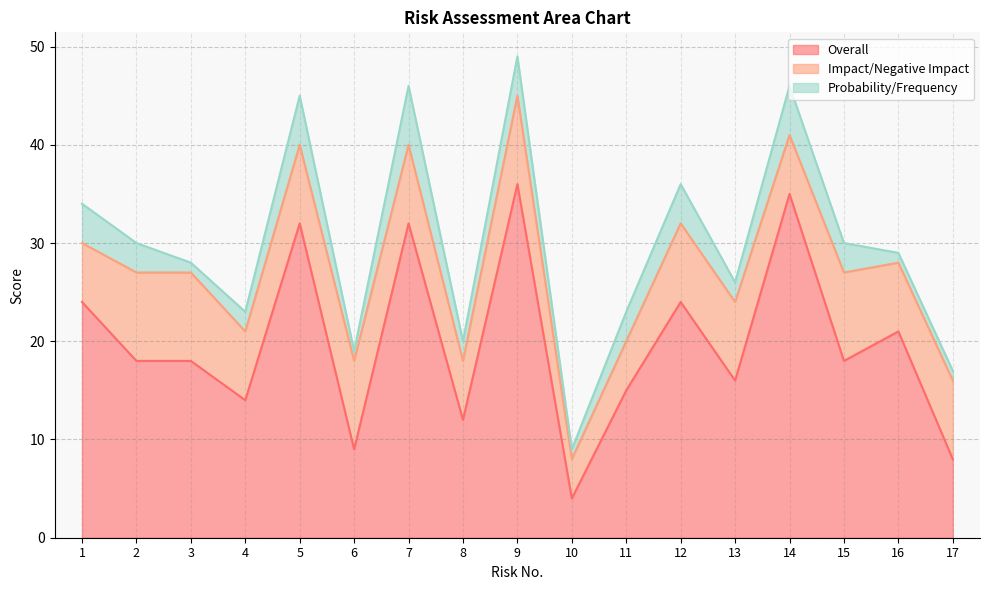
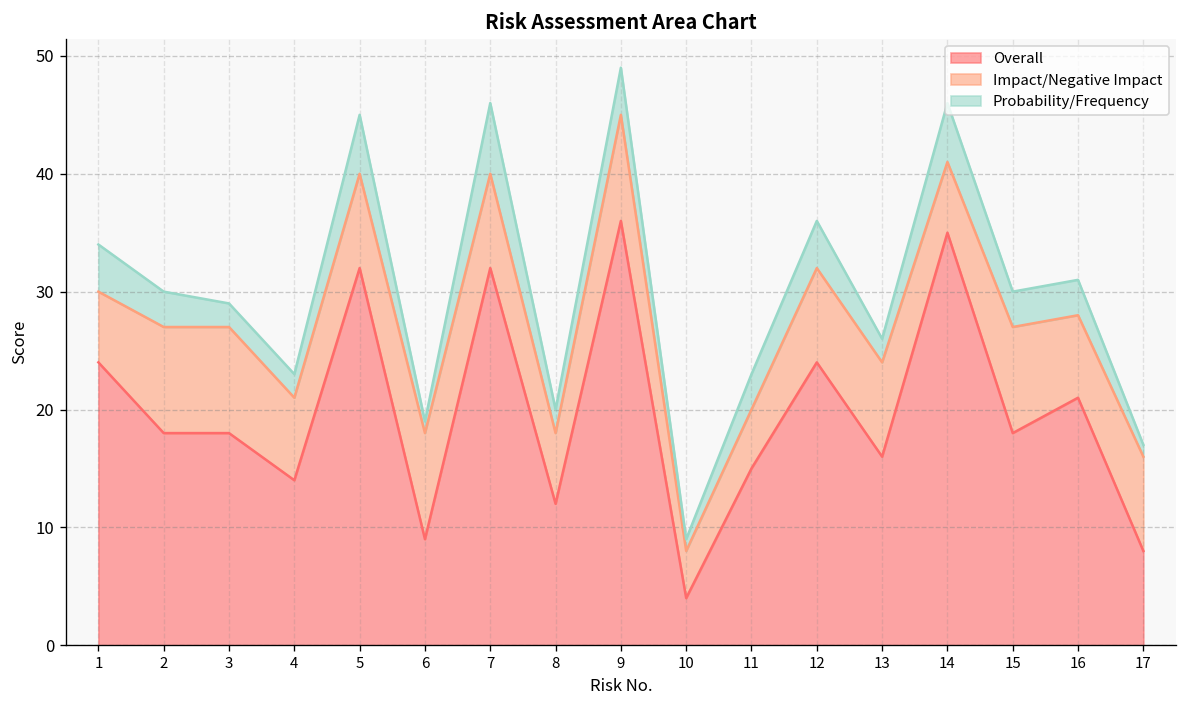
Probability/Frequency, 3: 1 -> 2
Probability/Frequency, 16: 1 -> 3
